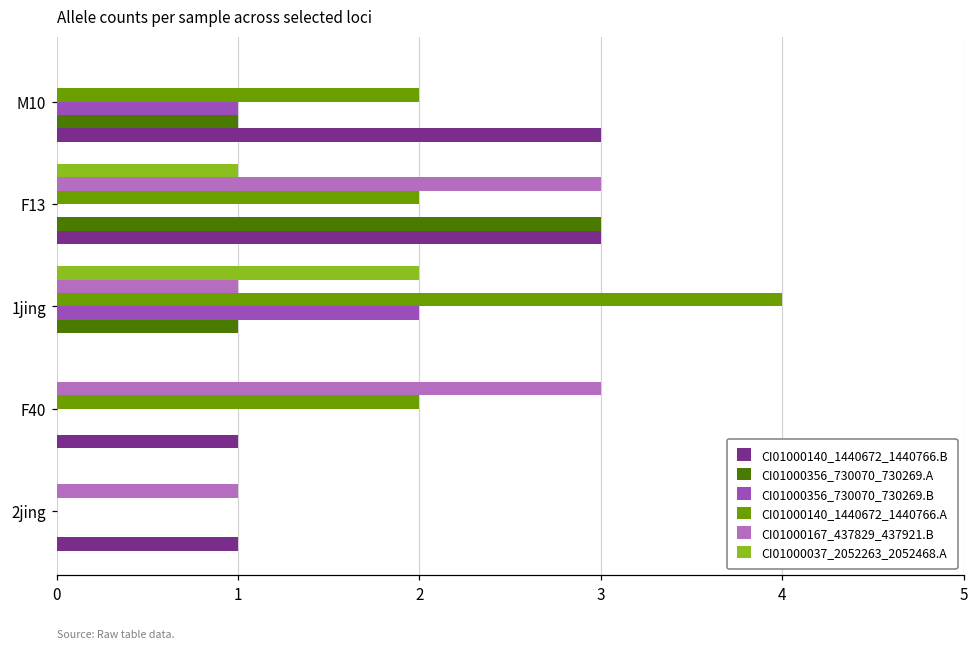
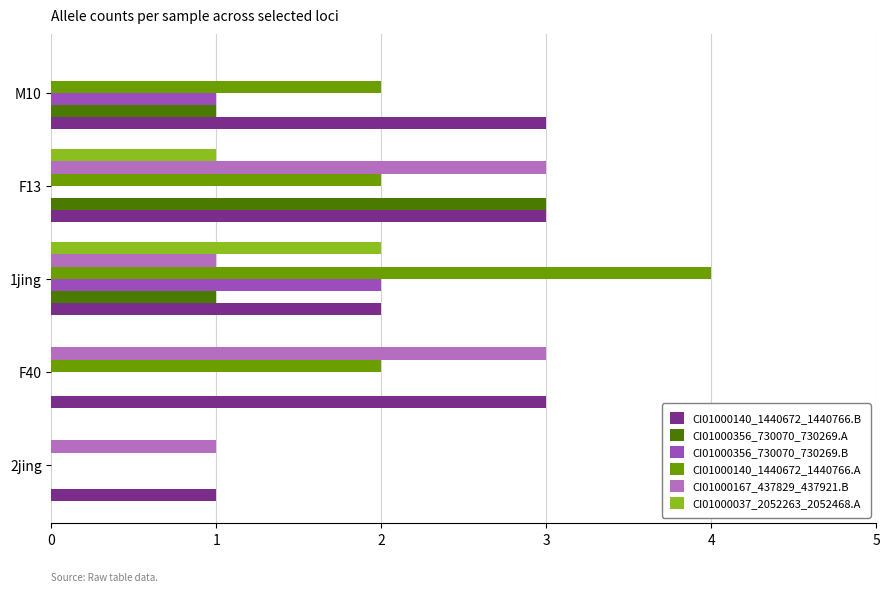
CI01000140_1440672_1440766.B, 1jing: 0 -> 2
CI01000140_1440672_1440766.B, F40: 1 -> 3
